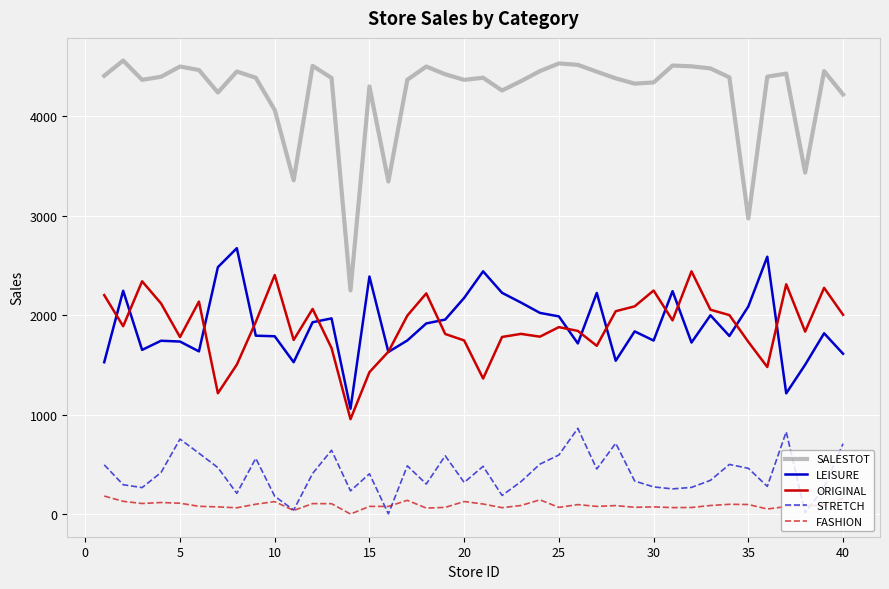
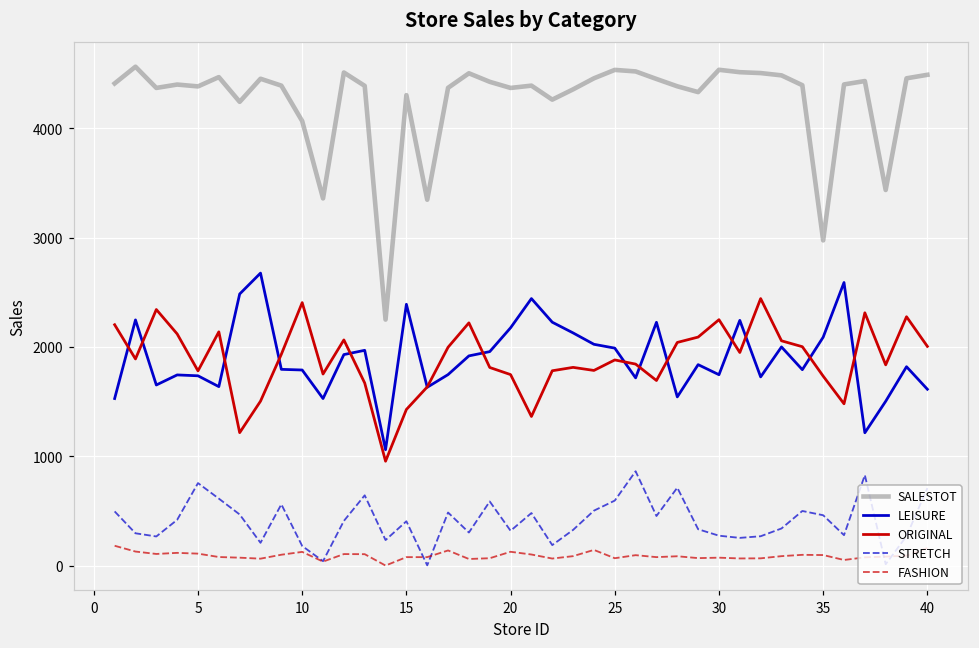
SALESTOT, 5: 4500 -> 4400
SALESTOT, 30: 4300 -> 4500
SALESTOT, 40: 4200 -> 4500
